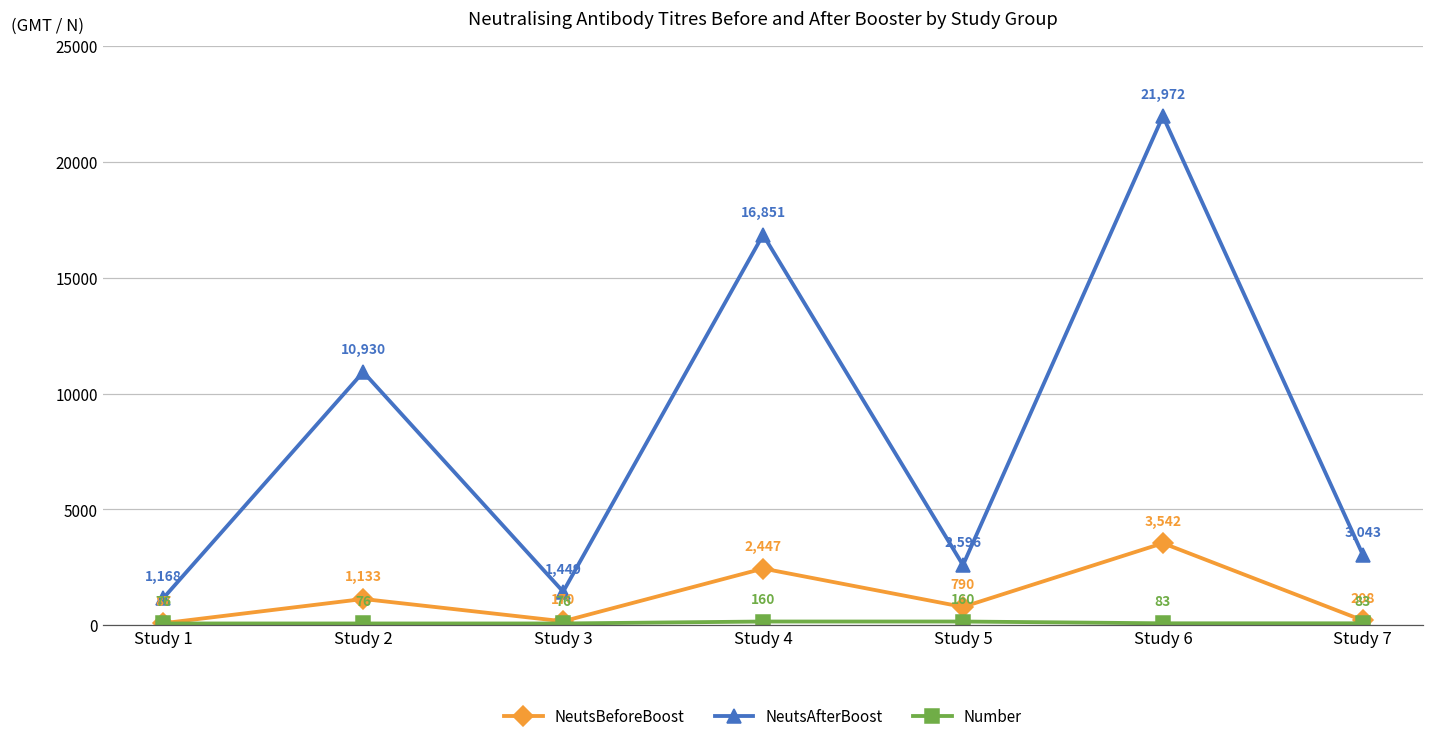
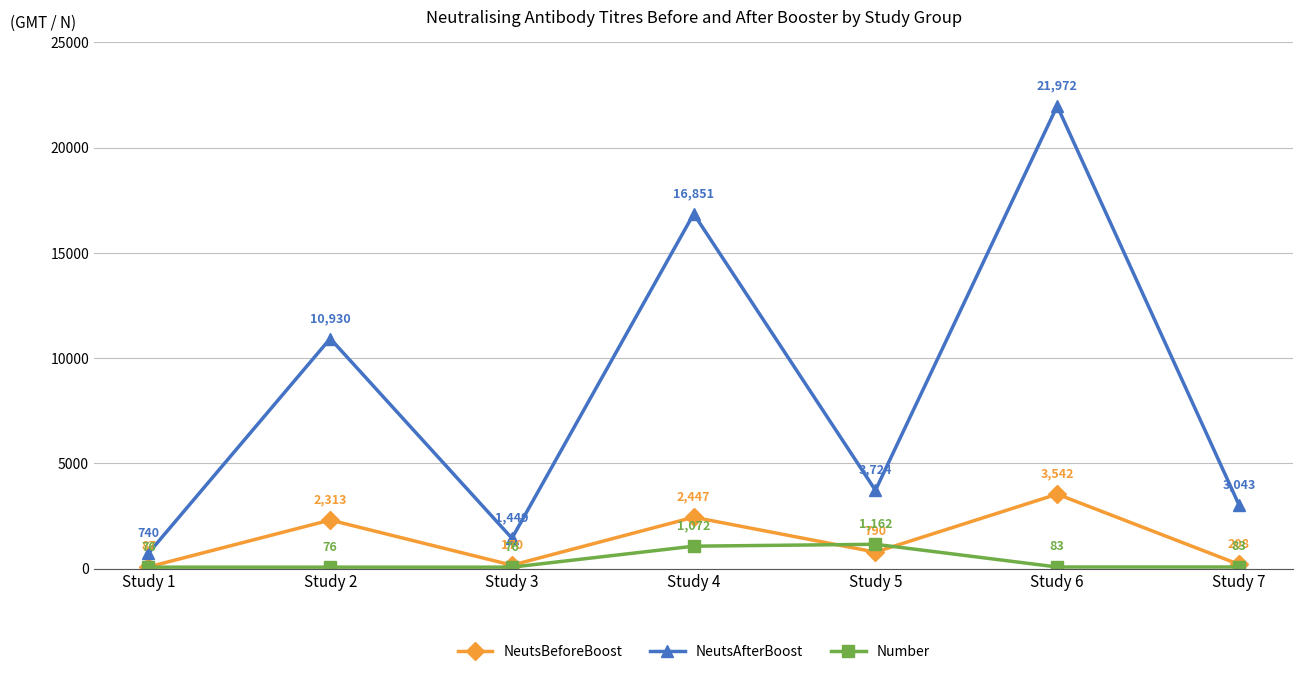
NeutsAfterBoost, Study 1: 1,168 -> 740
NeutsBeforeBoost, Study 2: 1,133 -> 2,313
Number, Study 4: 160 -> 1,072
NeutsAfterBoost, Study 5: 2,596 -> 3,724
Number, Study 5: 160 -> 1,162
